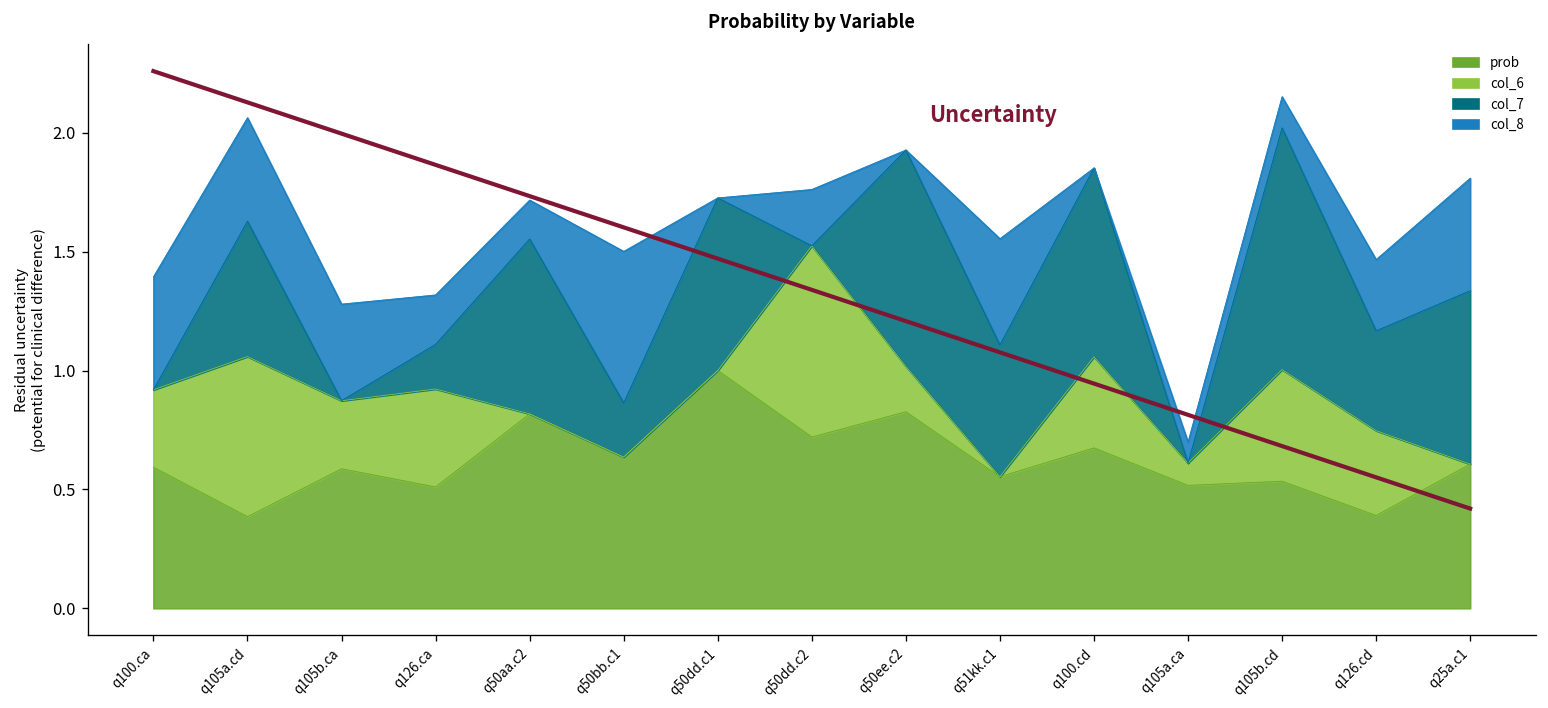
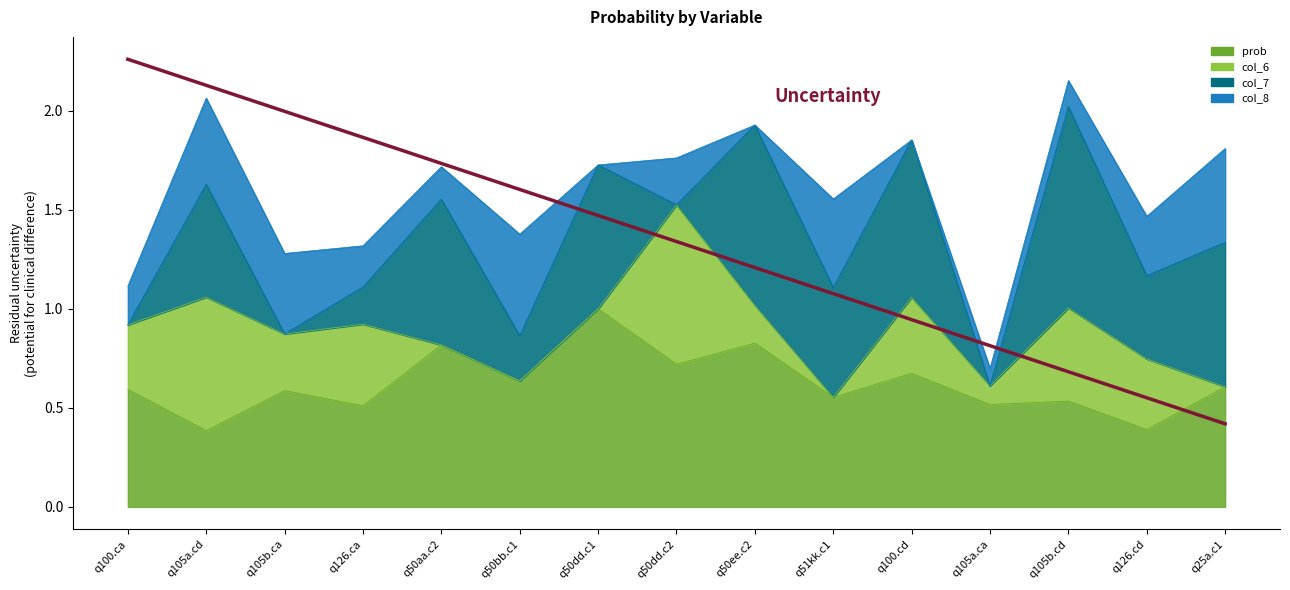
col_8, q100.ca: 0.47 -> 0.20
col_8, q50bb.c1: 0.64 -> 0.51
